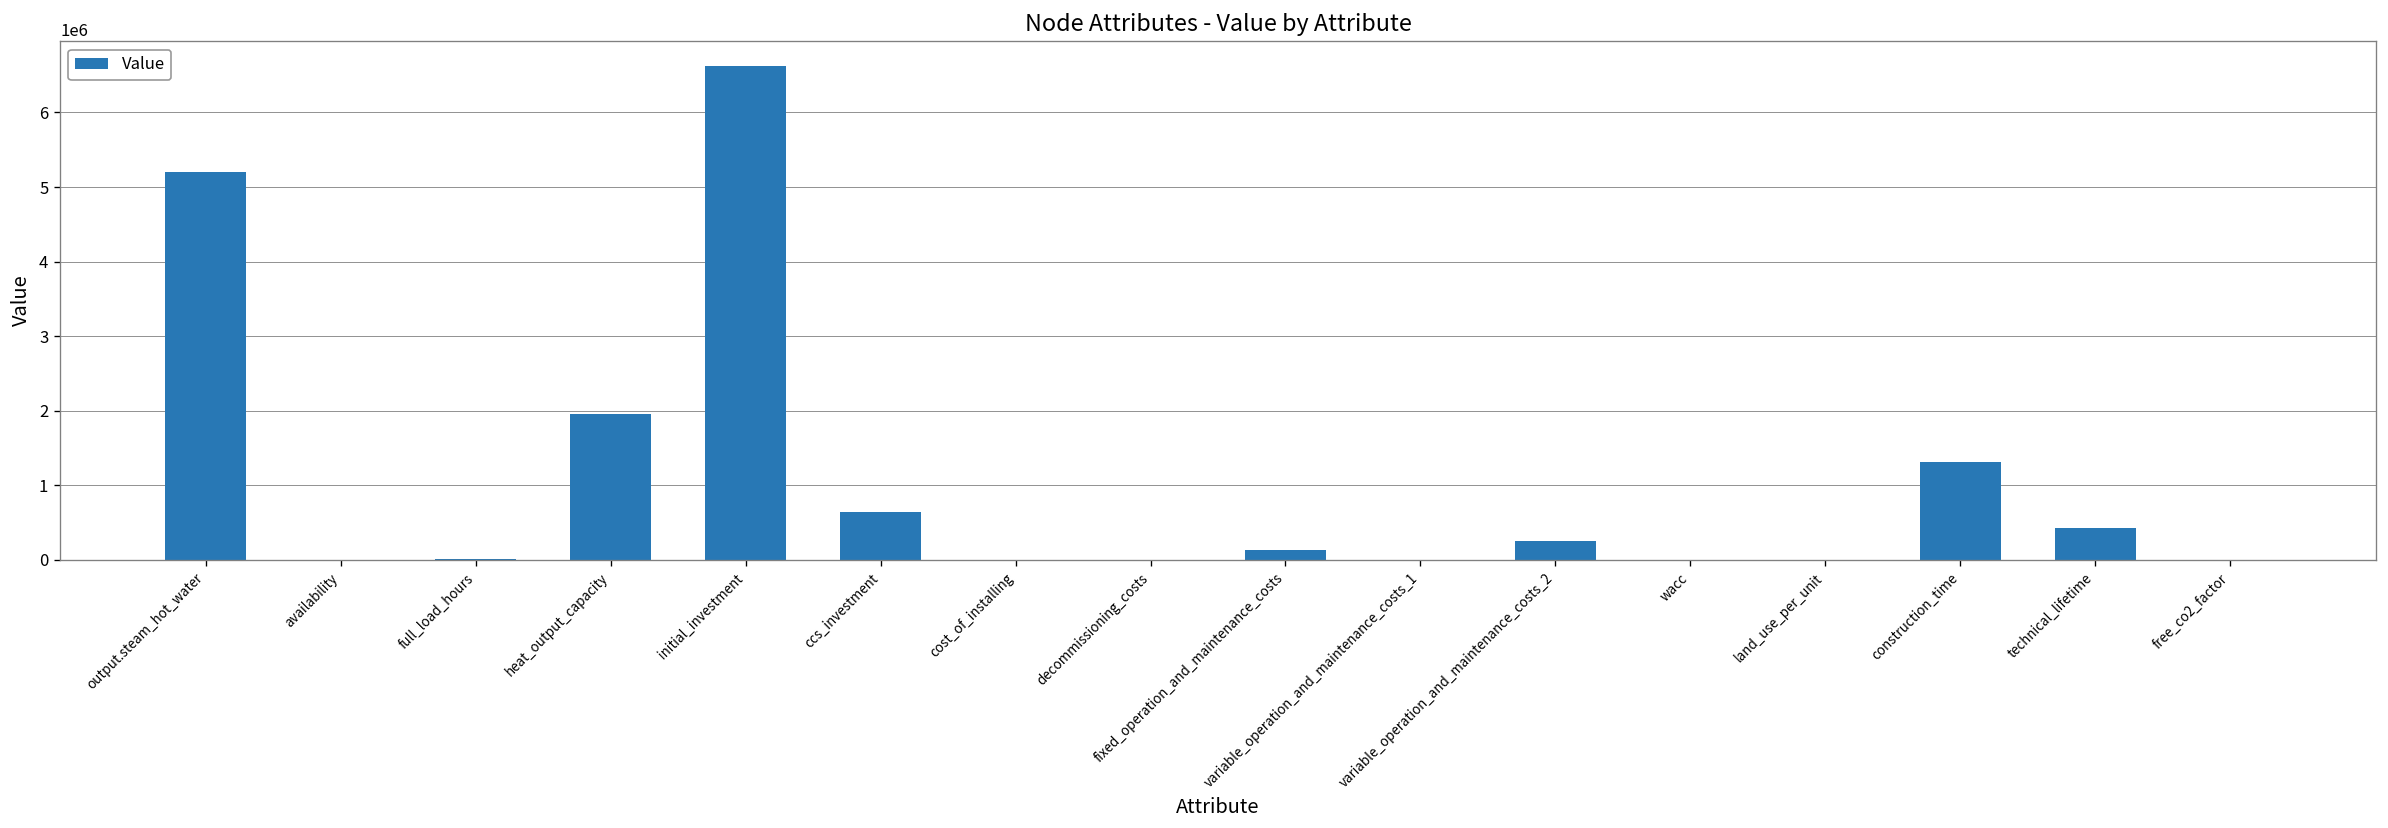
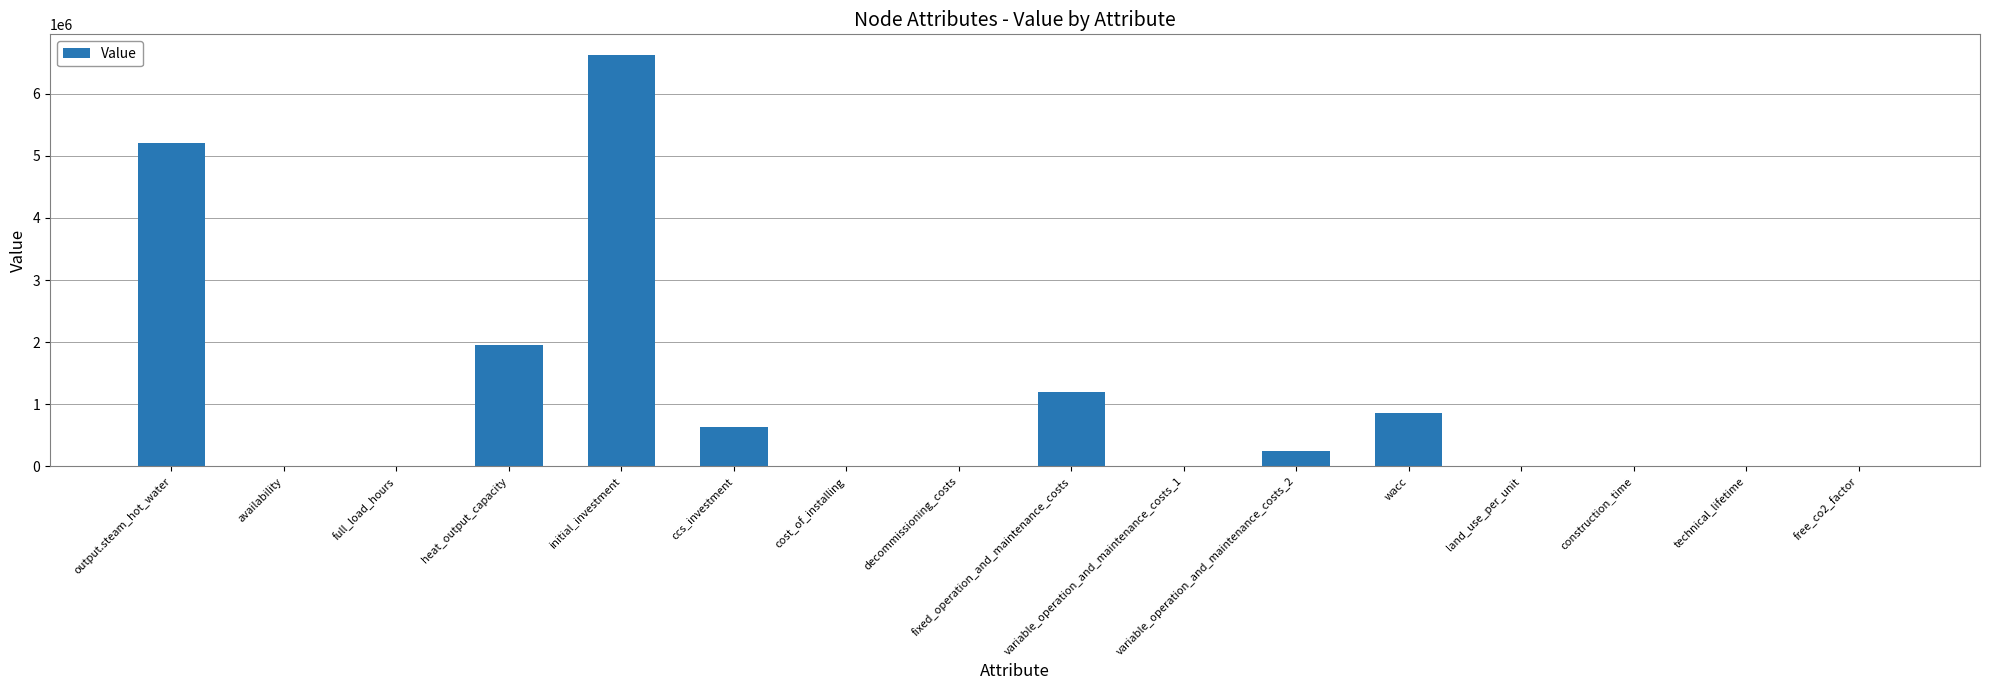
fixed_operation_and_maintenance_costs: 100000 -> 1200000
wacc: 0 -> 900000
construction_time: 1300000 -> 0
technical_lifetime: 400000 -> 0
